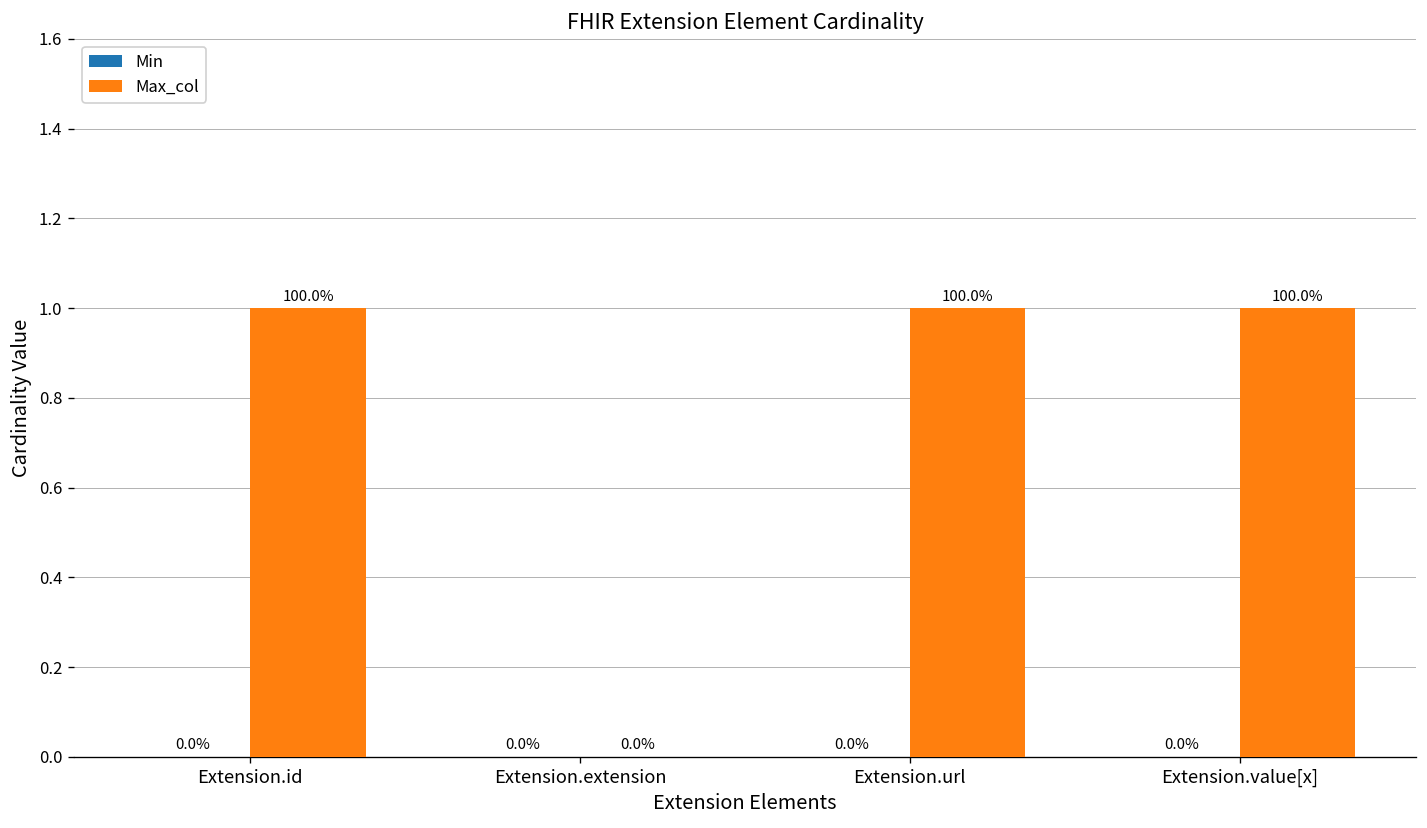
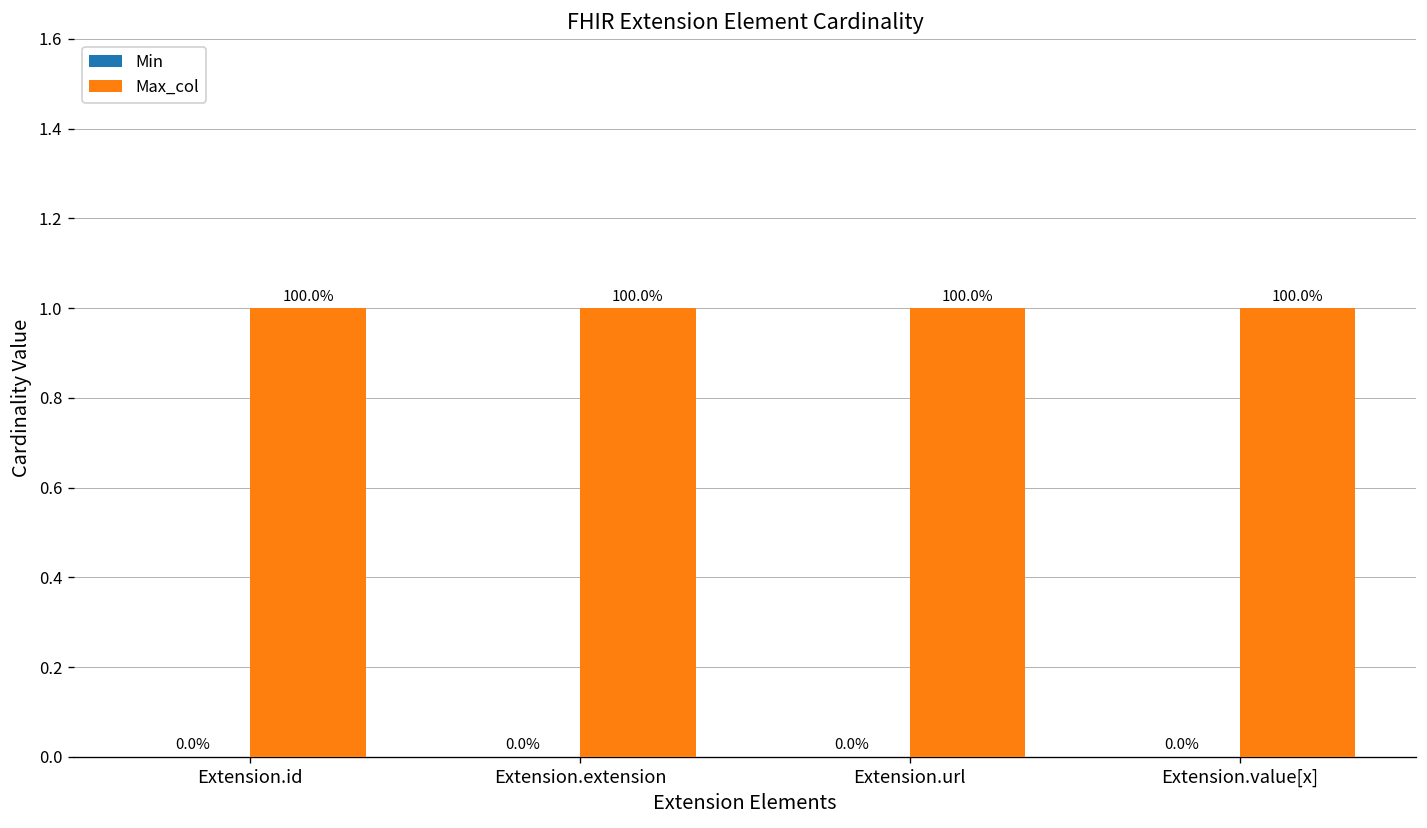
Max_col, Extension.extension: 0.0% -> 100.0%
